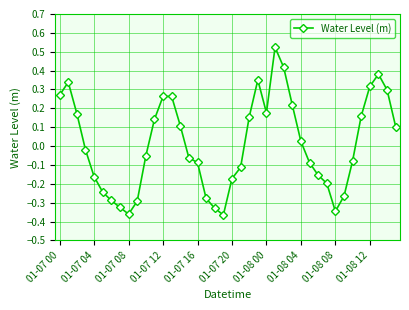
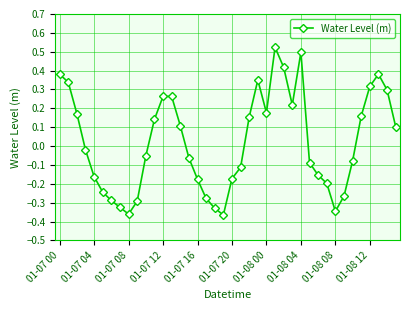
01-07 00: 0.27 -> 0.38
01-07 16: -0.09 -> -0.18
01-08 04: 0.02 -> 0.50
